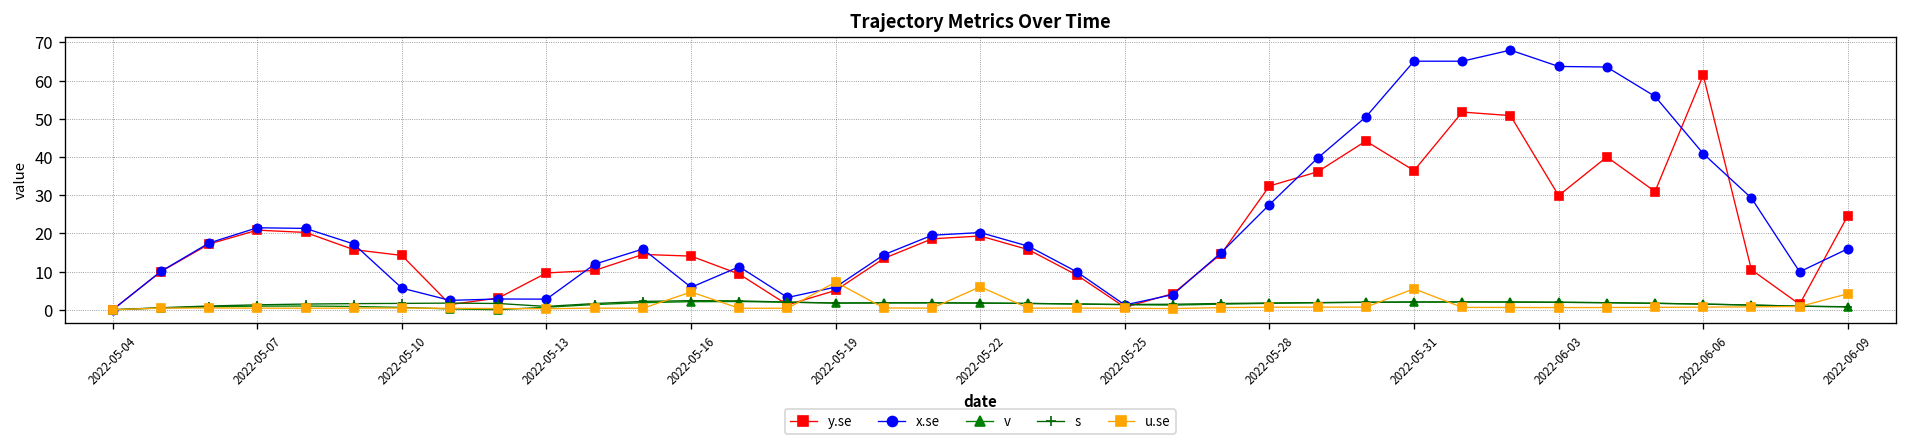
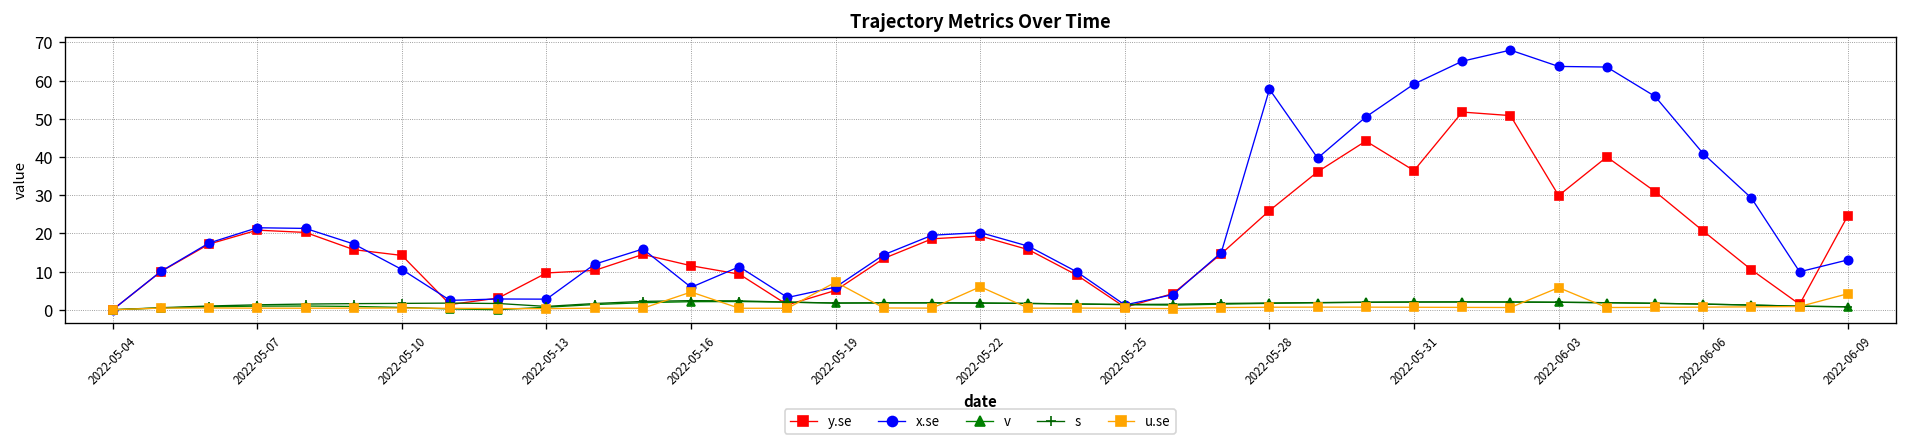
x.se, 2022-05-10: 6 -> 11
y.se, 2022-05-16: 14 -> 12
y.se, 2022-05-28: 32 -> 26
x.se, 2022-05-28: 28 -> 58
x.se, 2022-05-31: 65 -> 59
u.se, 2022-05-31: 5 -> 1
u.se, 2022-06-03: 1 -> 6
y.se, 2022-06-06: 61 -> 21
x.se, 2022-06-09: 16 -> 13
